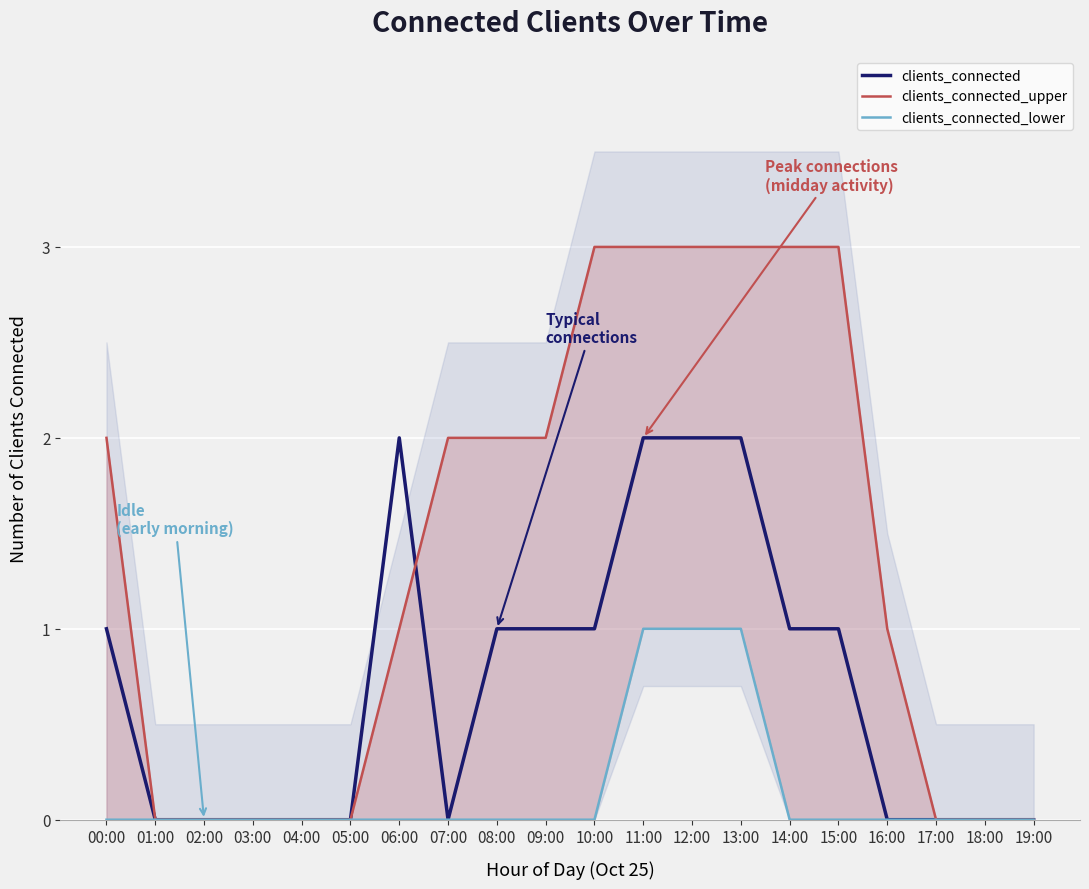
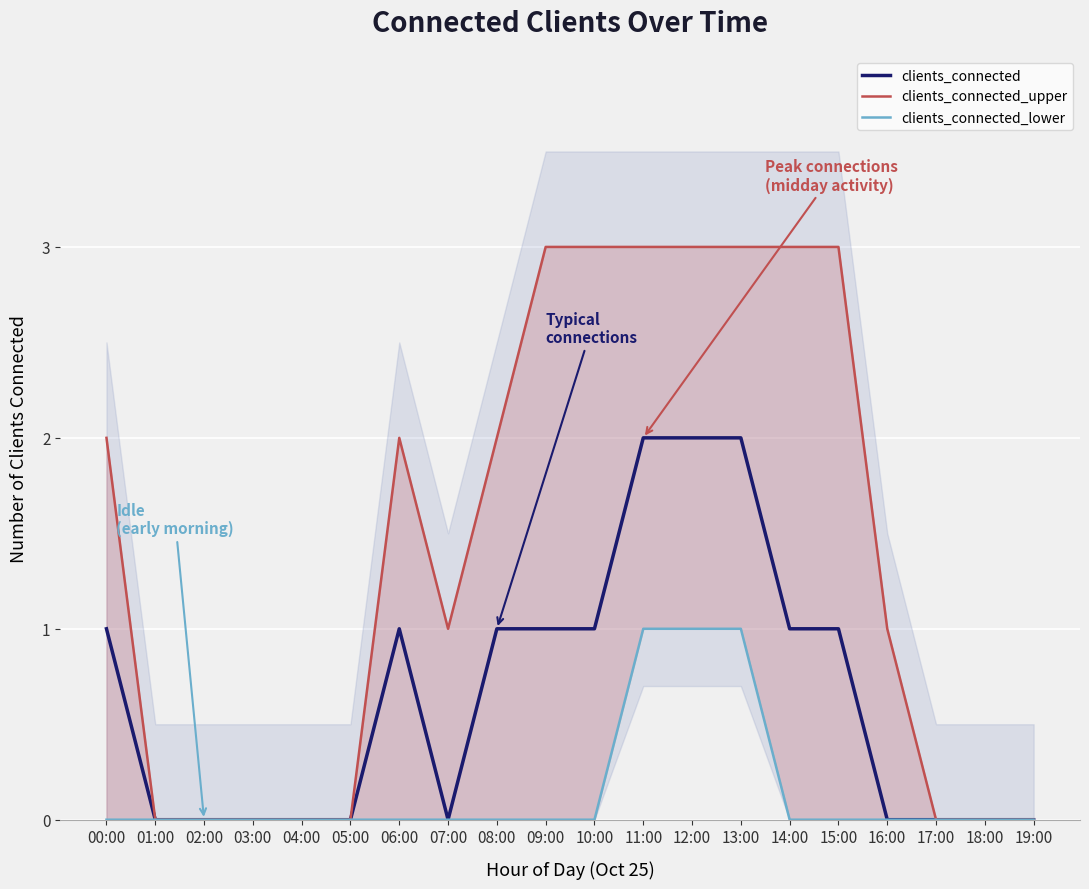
clients_connected, 06:00: 2 -> 1
clients_connected_upper, 06:00: 1 -> 2
clients_connected_upper, 07:00: 2 -> 1
clients_connected_upper, 09:00: 2 -> 3
